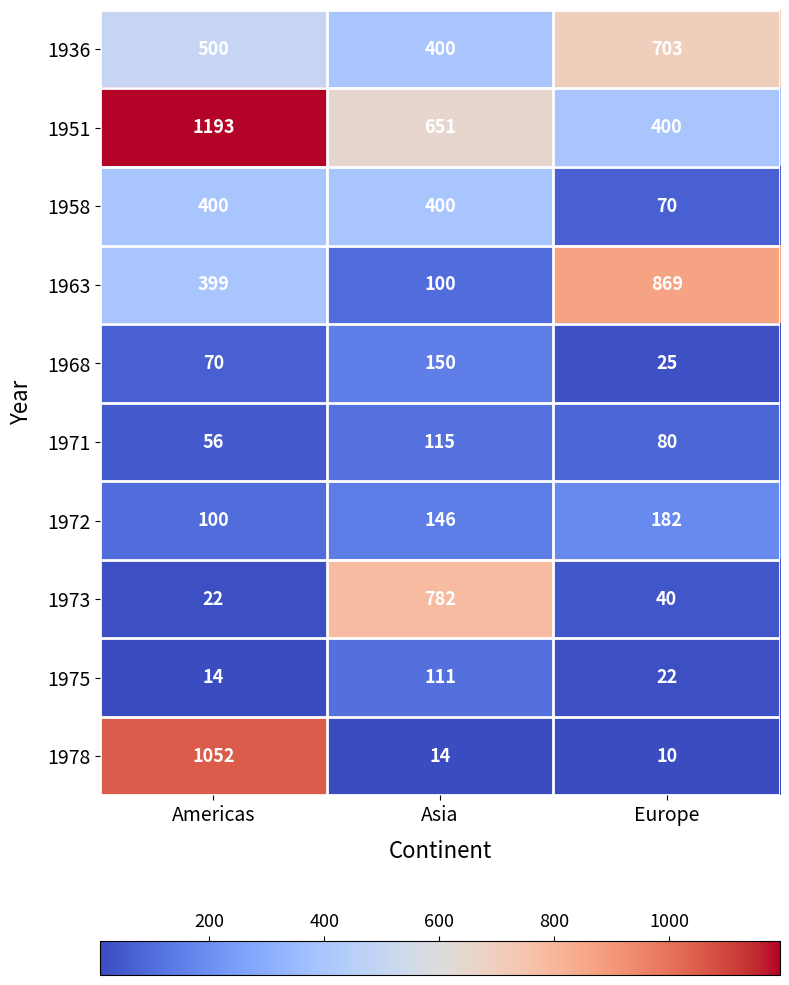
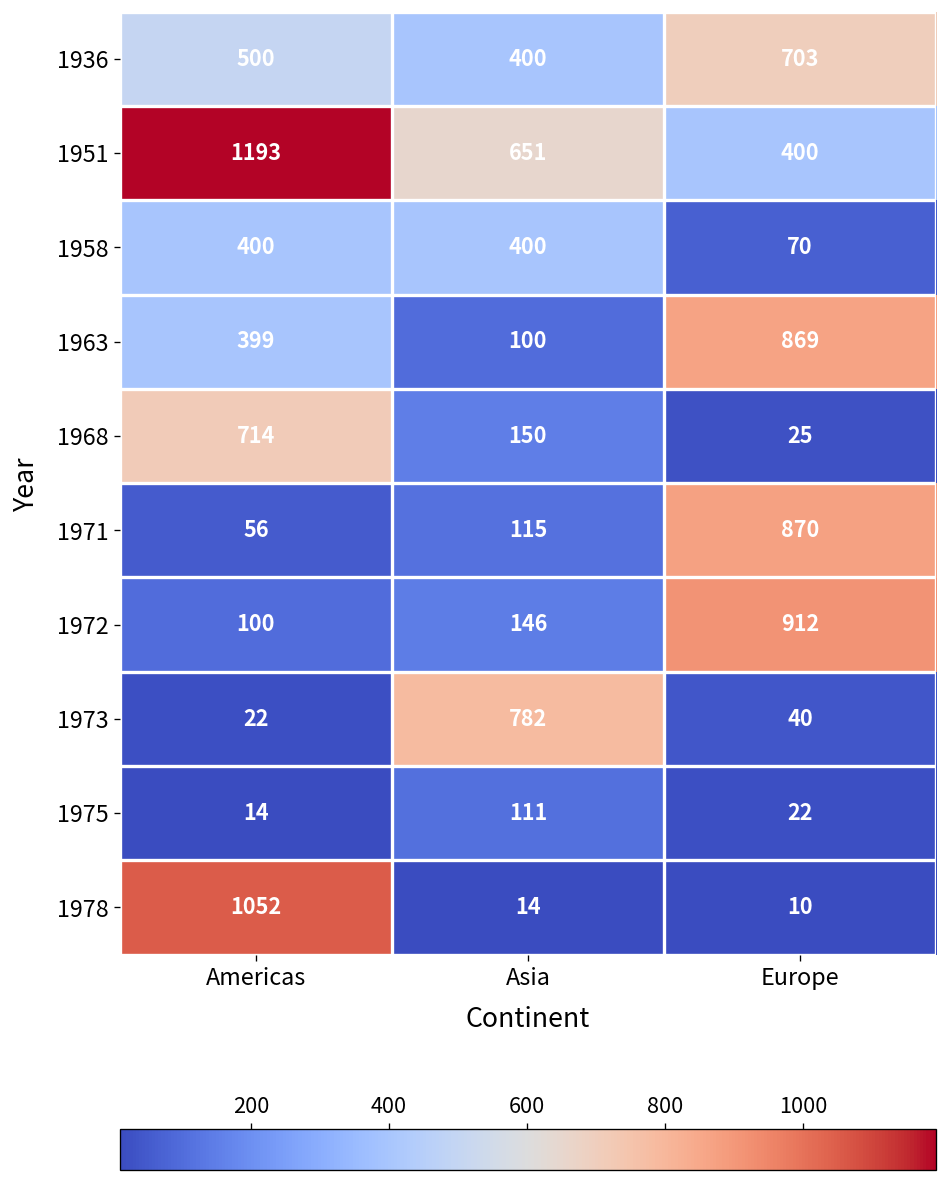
1968, Americas: 70 -> 714
1971, Europe: 80 -> 870
1972, Europe: 182 -> 912
